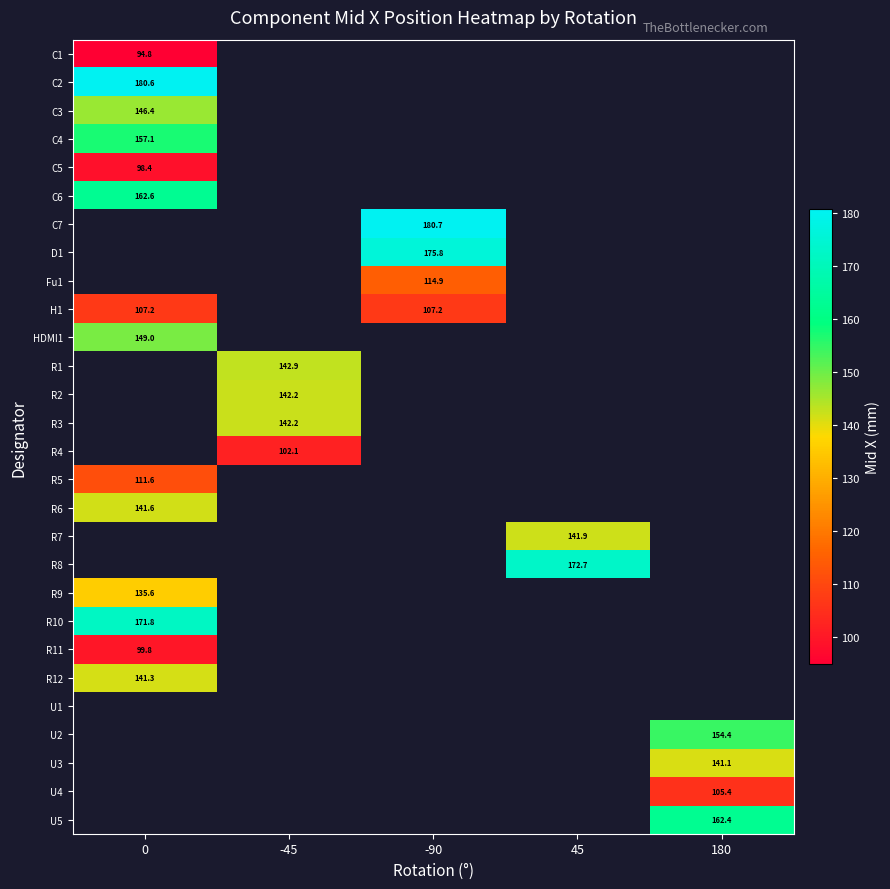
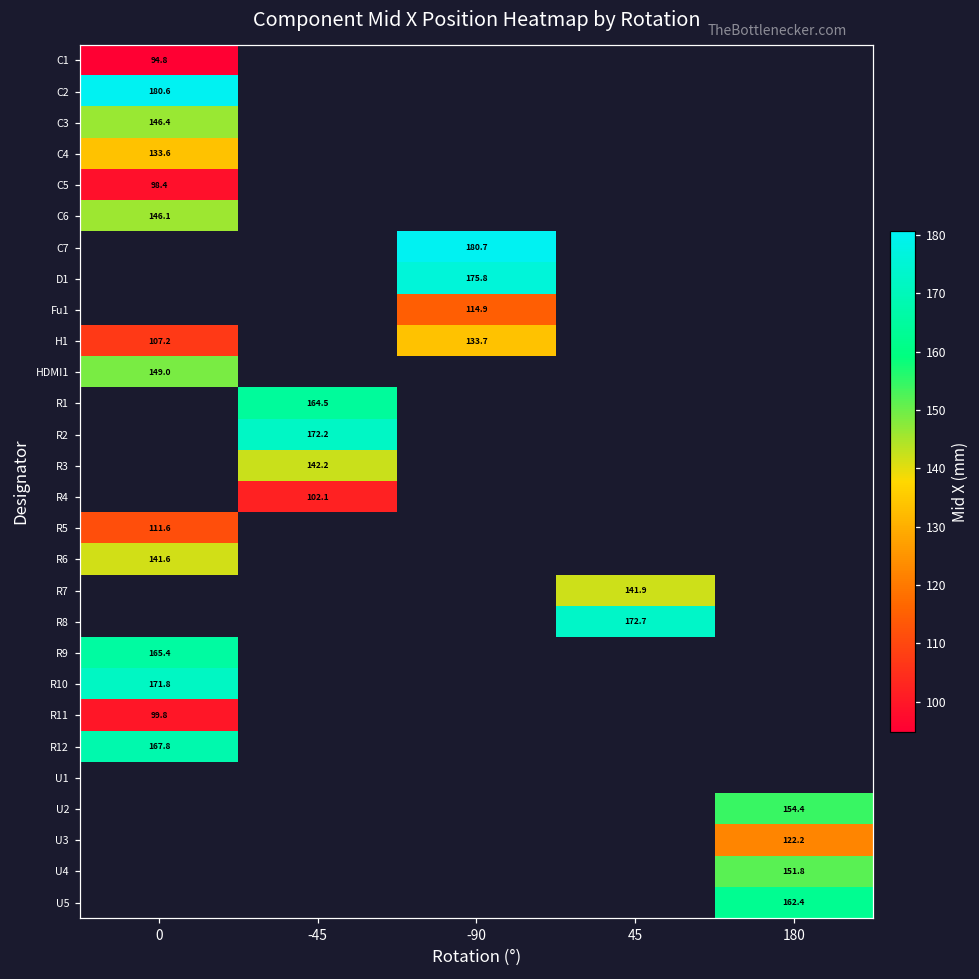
C4, 0: 157.1 -> 133.6
C6, 0: 162.6 -> 146.1
H1, -90: 107.2 -> 133.7
R1, -45: 142.9 -> 164.5
R2, -45: 142.2 -> 172.2
R9, 0: 135.6 -> 165.4
R12, 0: 141.3 -> 167.8
U3, 180: 141.1 -> 122.2
U4, 180: 105.4 -> 151.8
